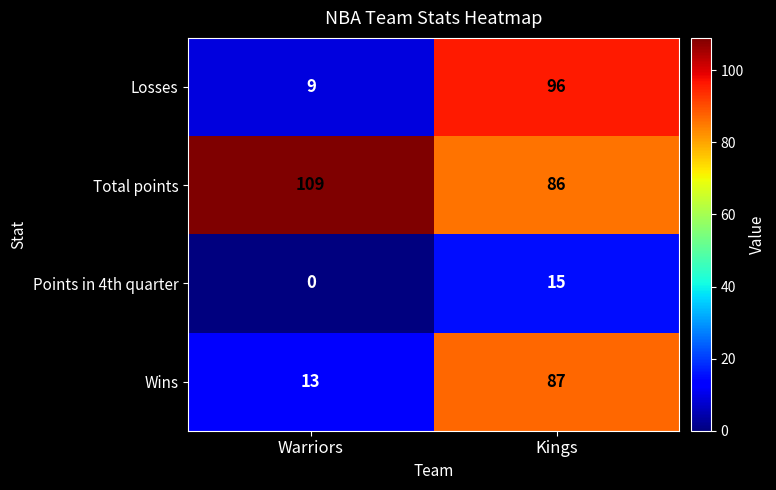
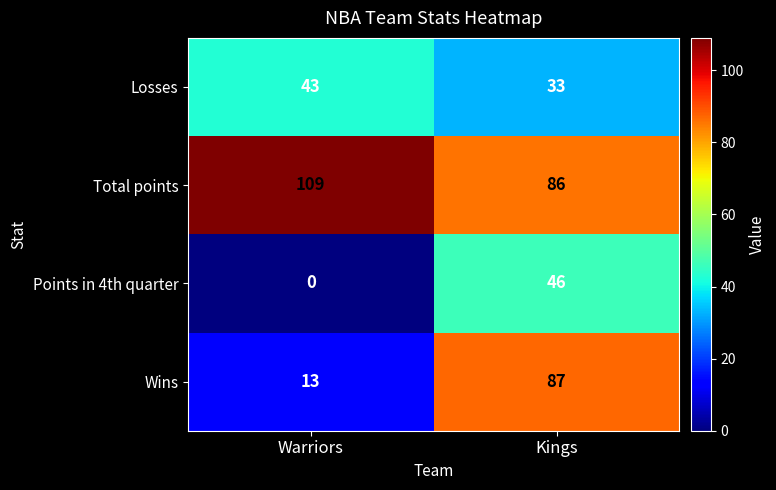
Losses, Warriors: 9 -> 43
Losses, Kings: 96 -> 33
Points in 4th quarter, Kings: 15 -> 46
